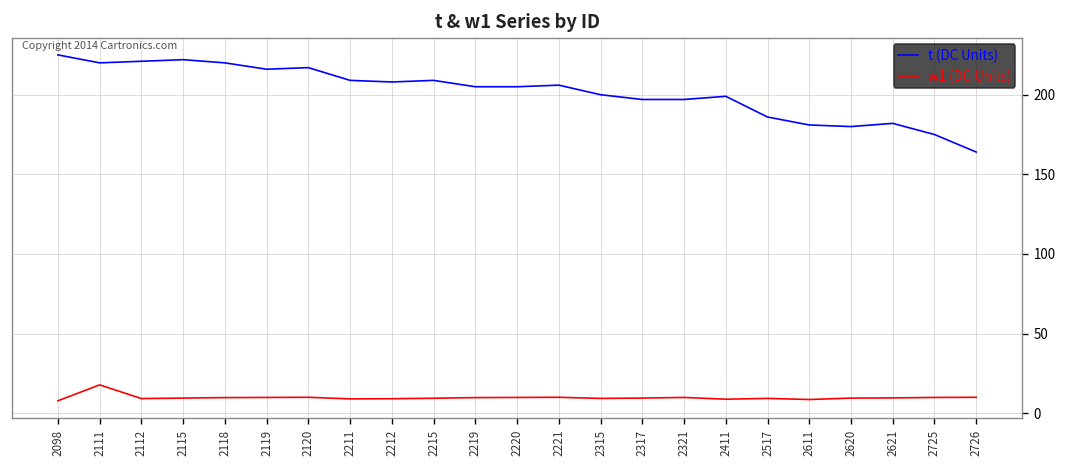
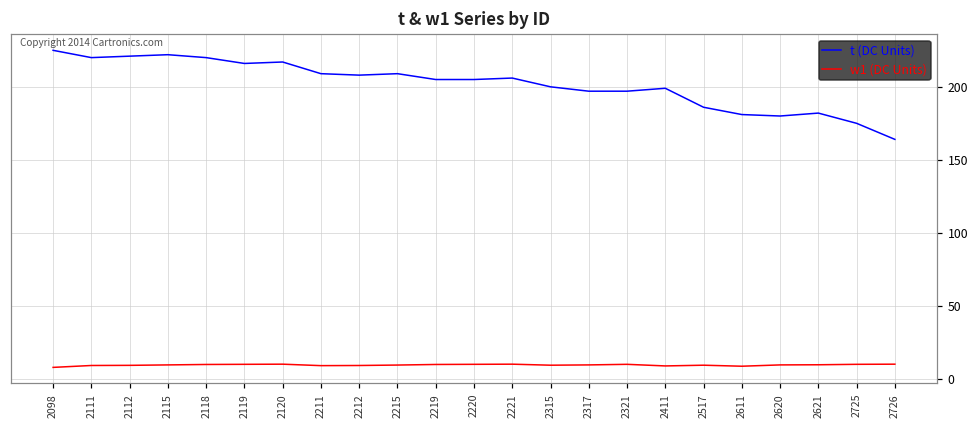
w1 (DC Units), 2111: 18 -> 9
